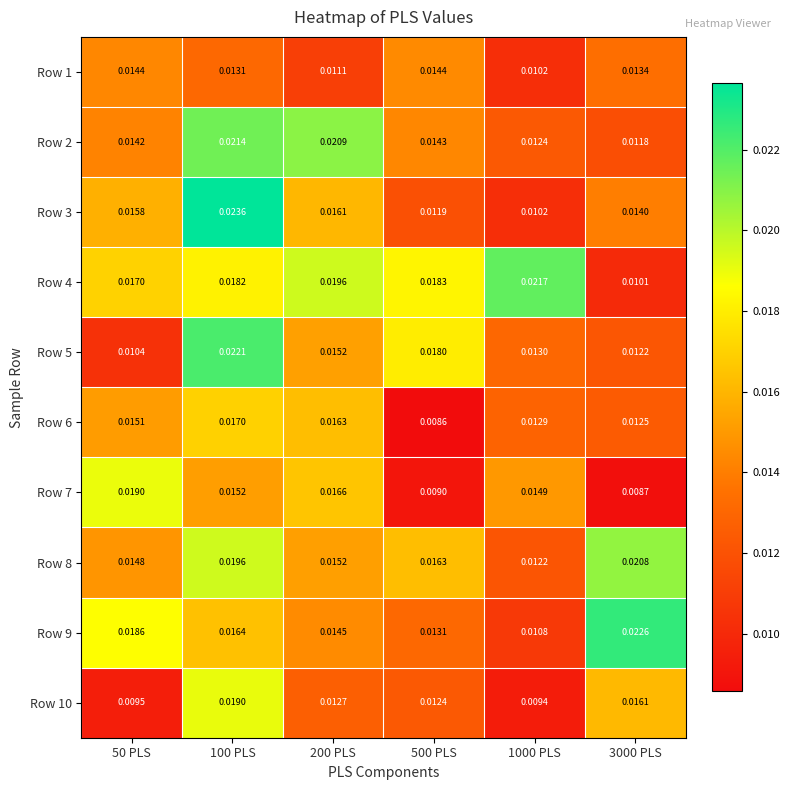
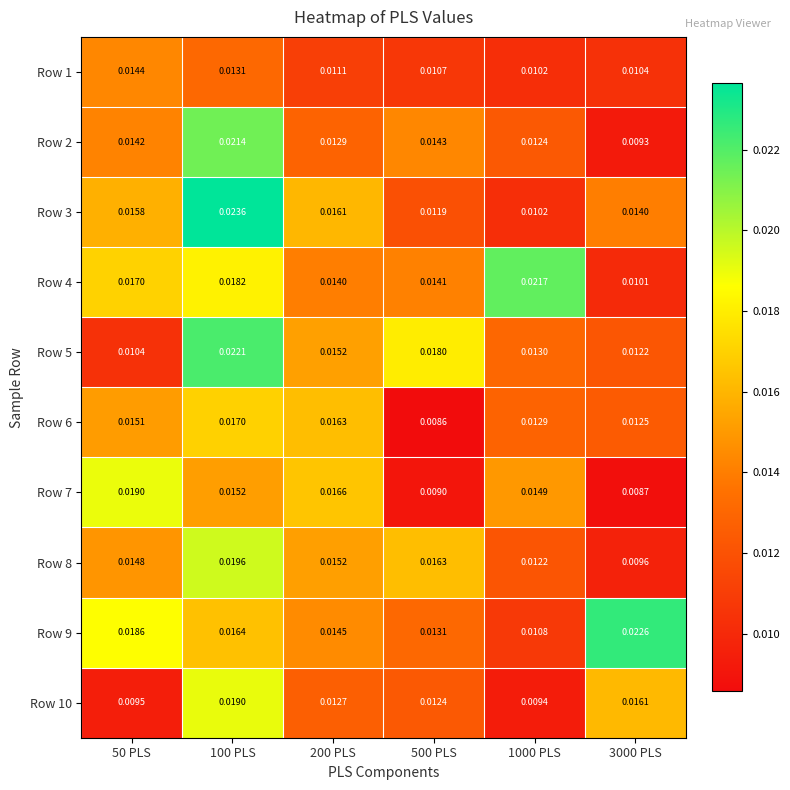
Row 1, 500 PLS: 0.0144 -> 0.0107
Row 1, 3000 PLS: 0.0134 -> 0.0104
Row 2, 200 PLS: 0.0209 -> 0.0129
Row 2, 3000 PLS: 0.0118 -> 0.0093
Row 4, 200 PLS: 0.0196 -> 0.0140
Row 4, 500 PLS: 0.0183 -> 0.0141
Row 8, 3000 PLS: 0.0208 -> 0.0096
